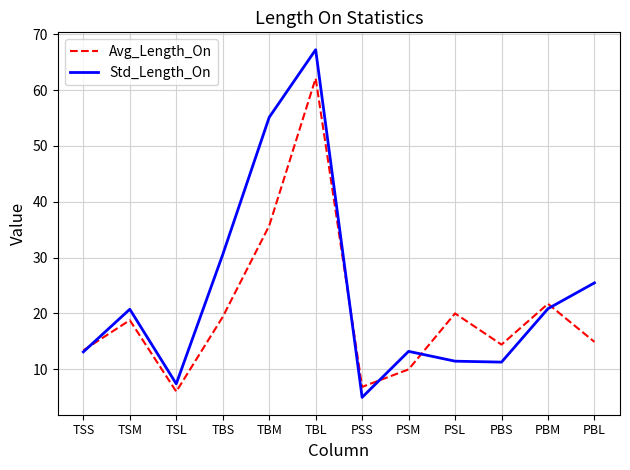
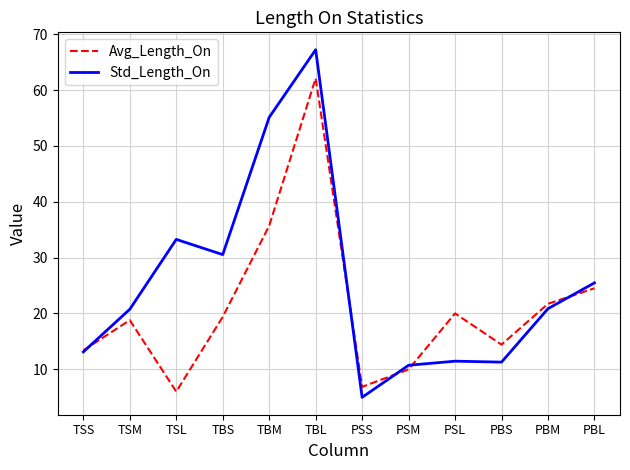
Std_Length_On, TSL: 7 -> 33
Std_Length_On, PSM: 13 -> 11
Avg_Length_On, PBL: 15 -> 25
